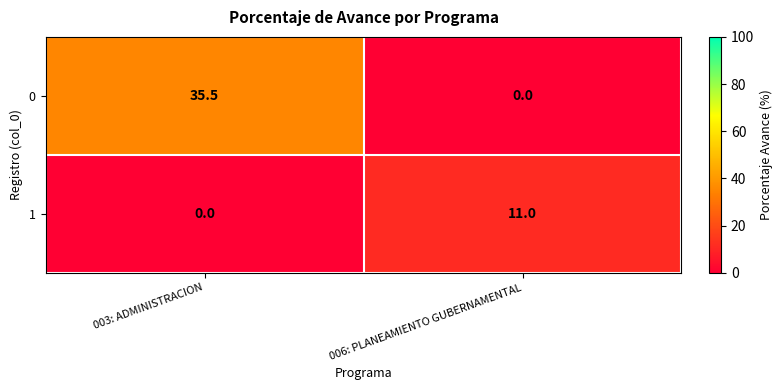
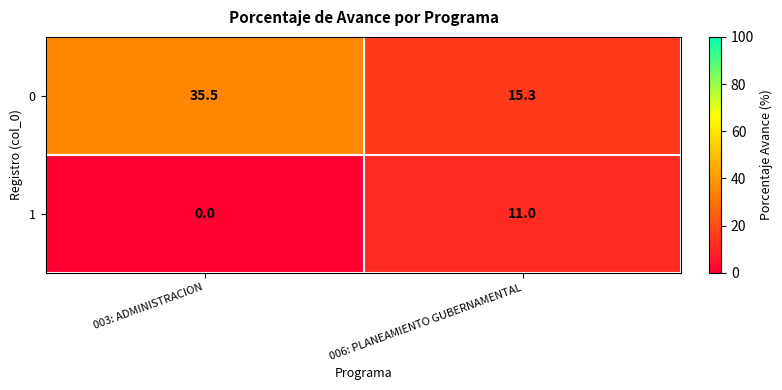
0, 006: PLANEAMIENTO GUBERNAMENTAL: 0.0 -> 15.3
